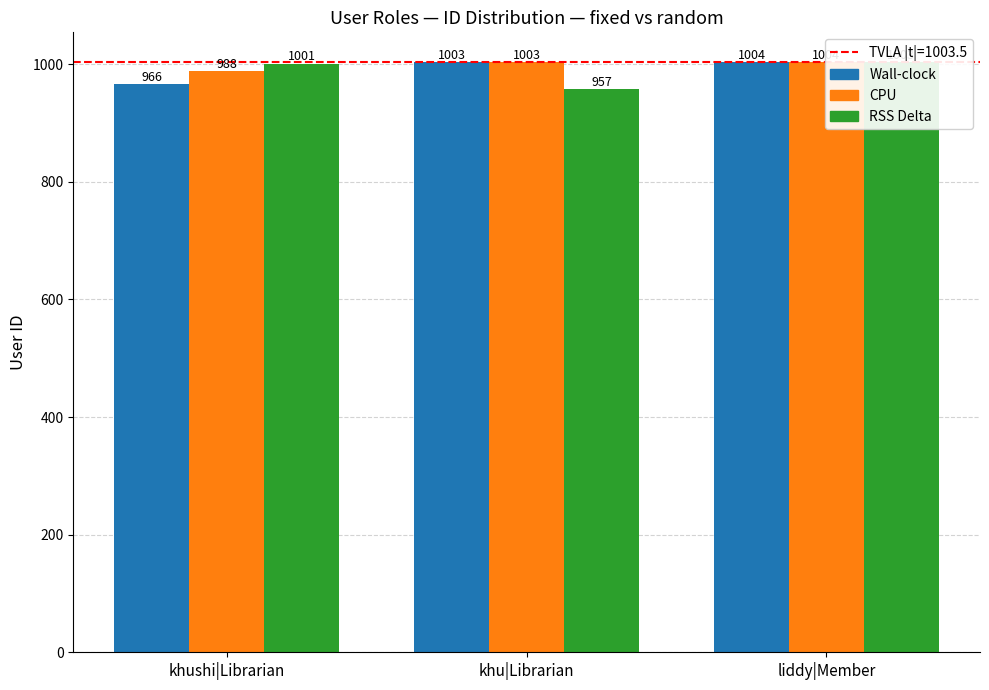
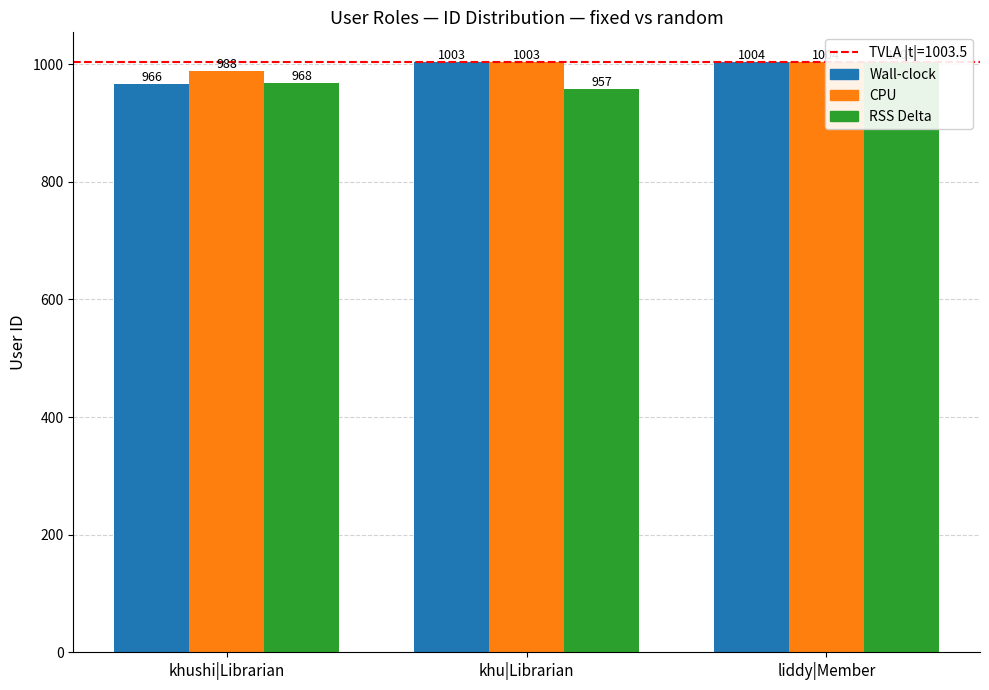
RSS Delta, khushi|Librarian: 1001 -> 968
